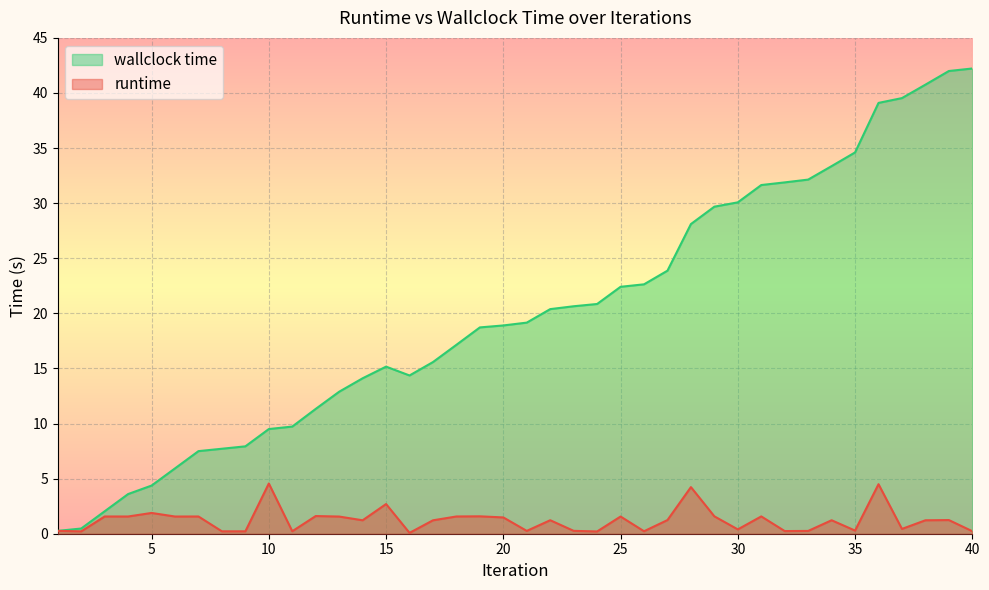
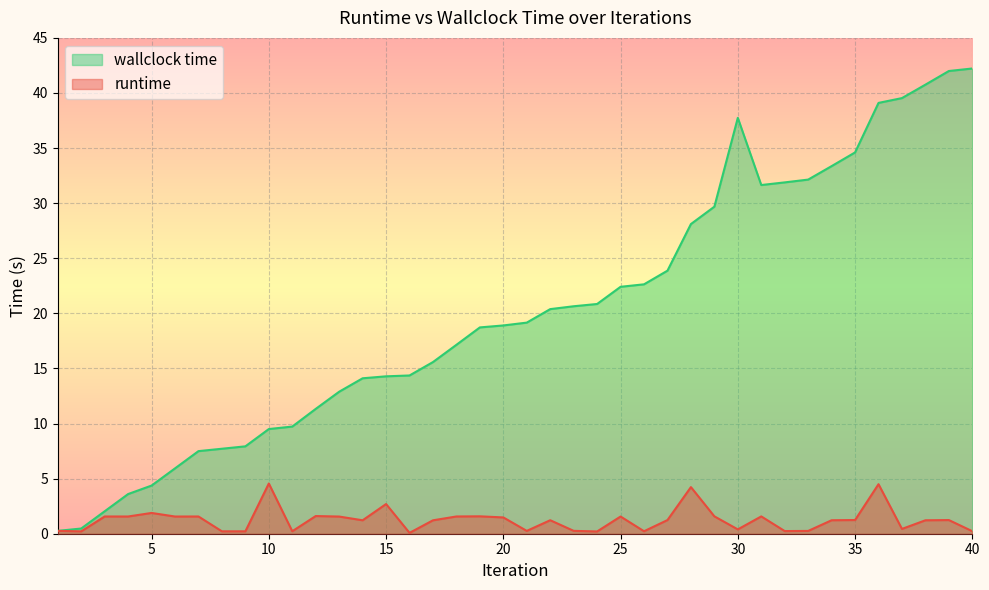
wallclock time, 15: 15.2 -> 14.3
wallclock time, 30: 30.1 -> 37.7
runtime, 35: 0.3 -> 1.2
